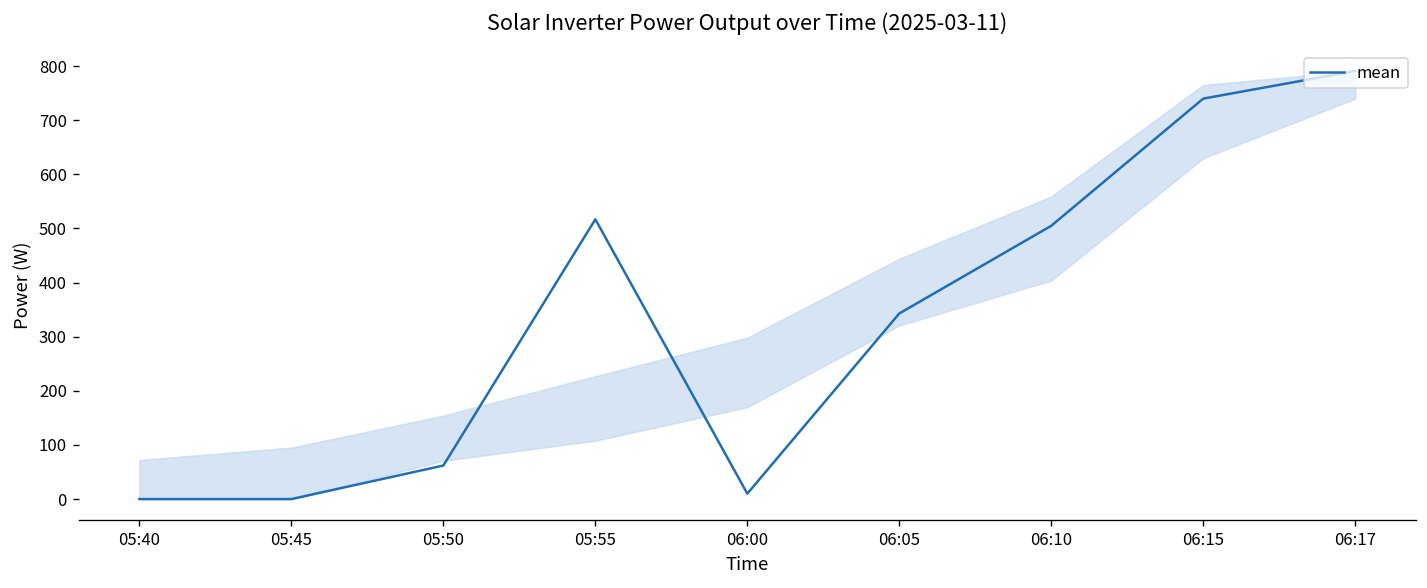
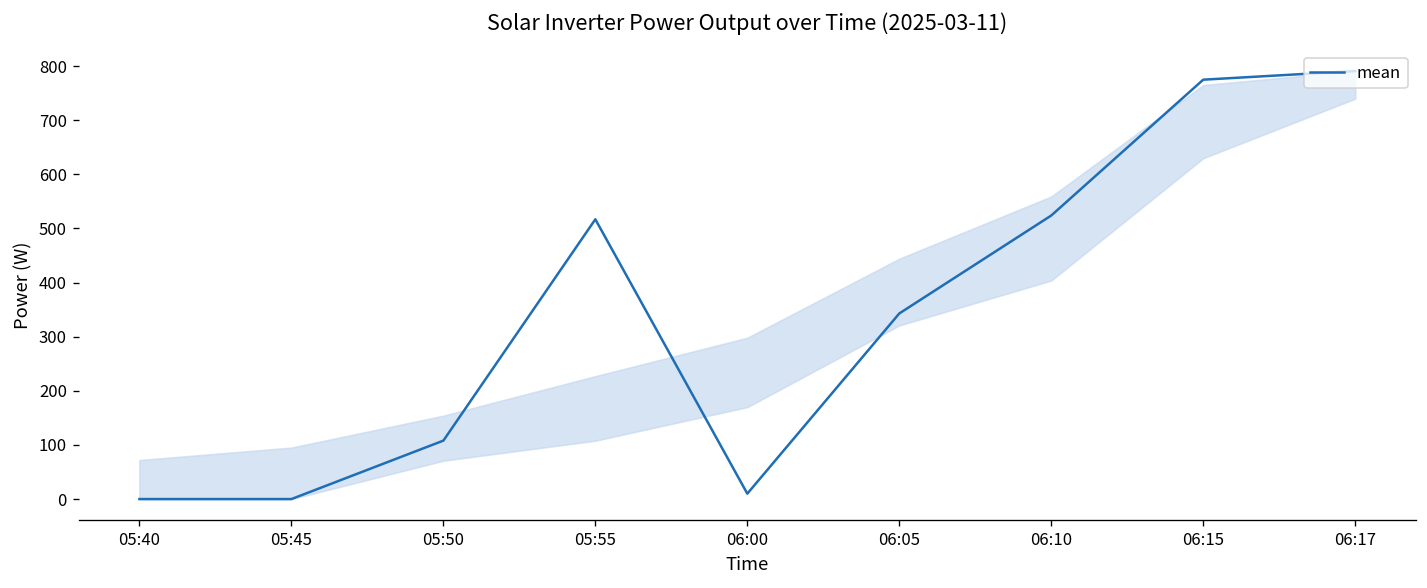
mean, 05:50: 60 -> 110
mean, 06:10: 510 -> 520
mean, 06:15: 740 -> 780
